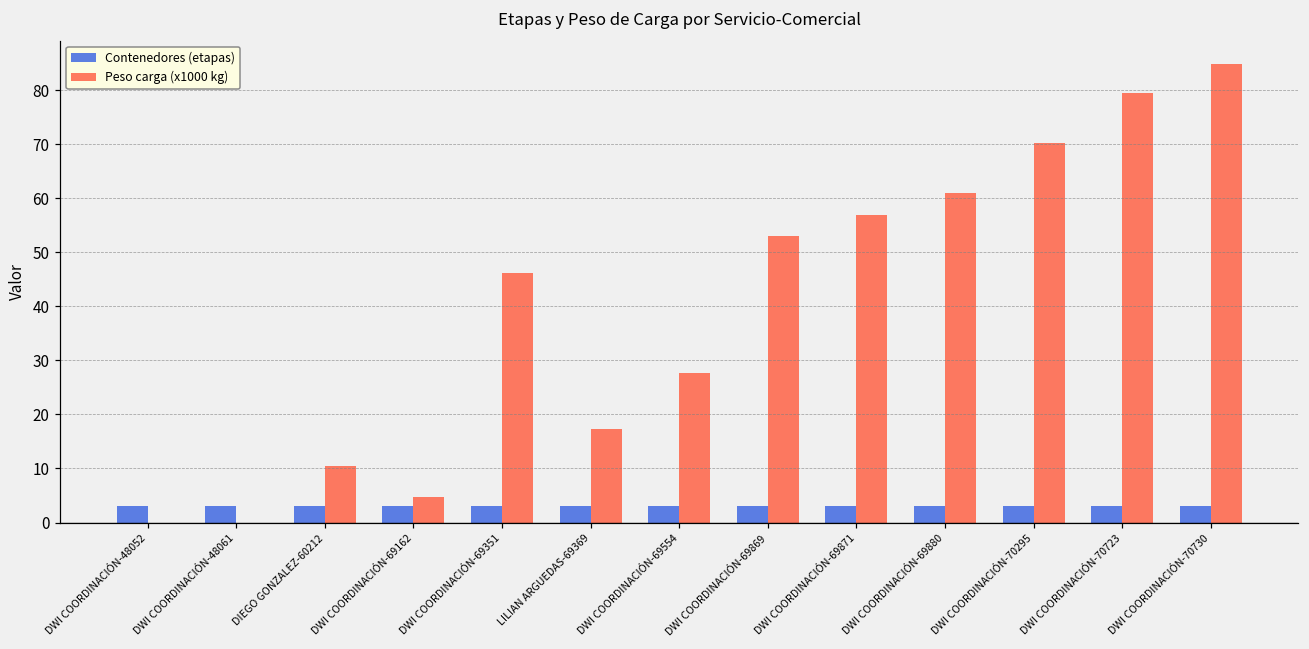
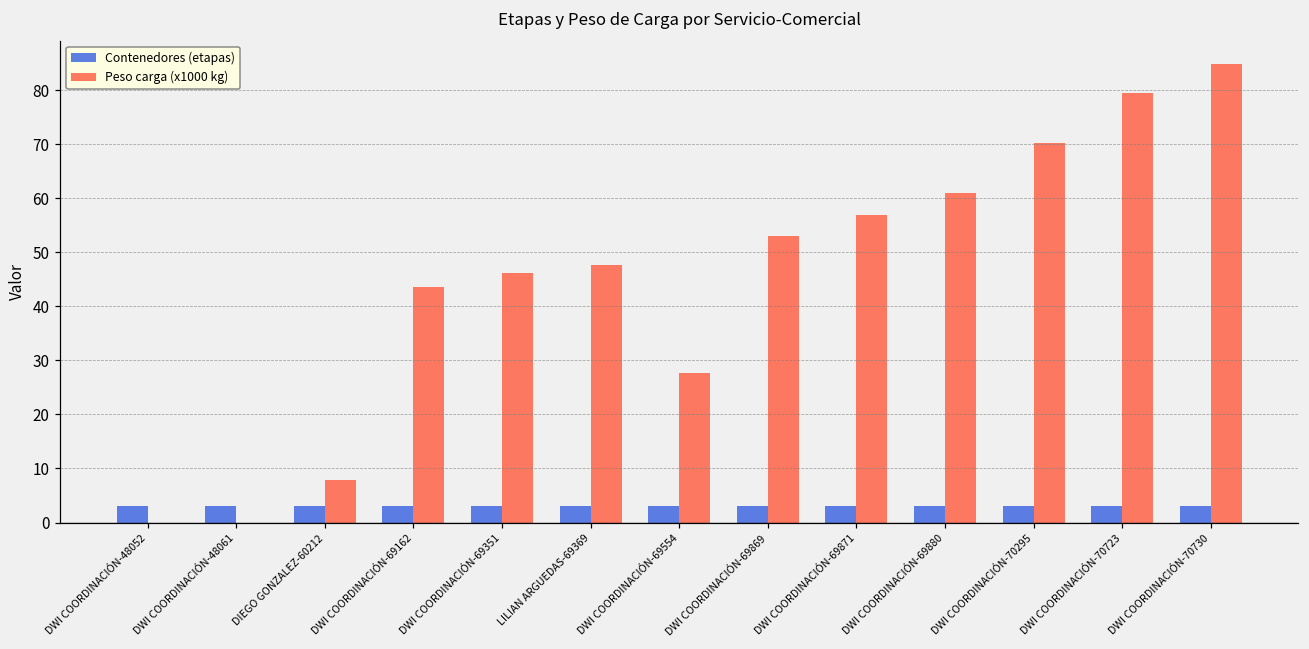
Peso carga (x1000 kg), DIEGO GONZALEZ-60212: 11 -> 8
Peso carga (x1000 kg), DWI COORDINACIÓN-69162: 5 -> 44
Peso carga (x1000 kg), LILIAN ARGUEDAS-69369: 17 -> 48
